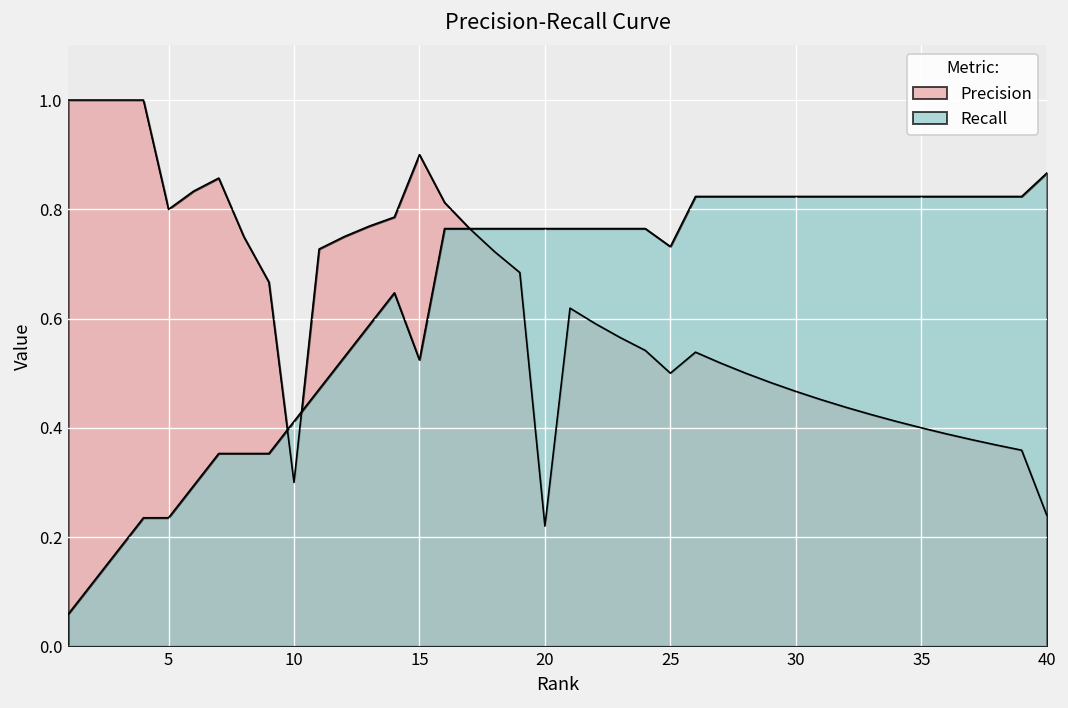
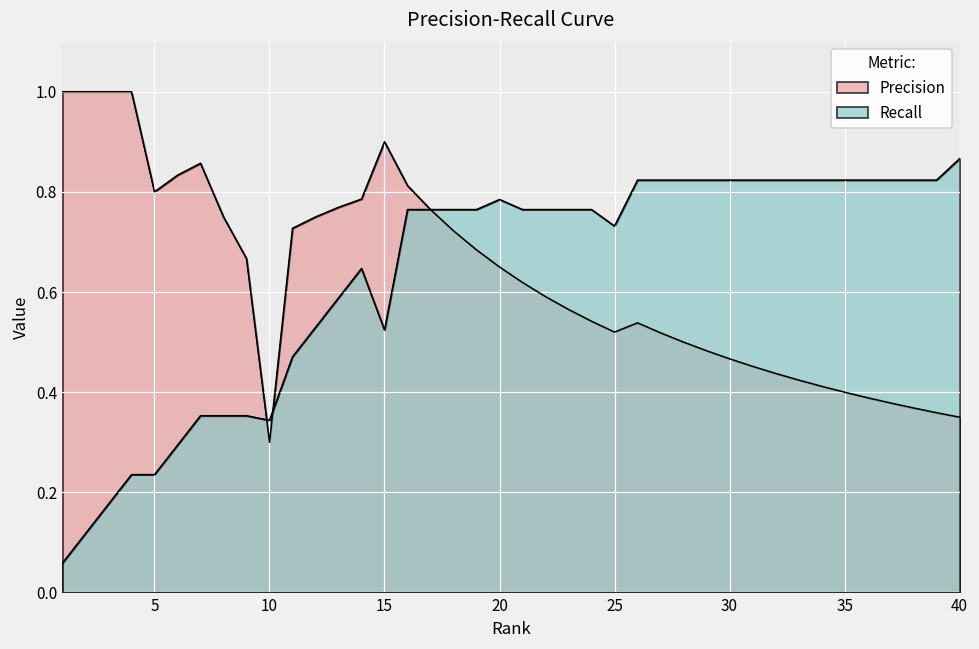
Recall, 10: 0.41 -> 0.34
Precision, 20: 0.22 -> 0.65
Recall, 20: 0.76 -> 0.78
Precision, 25: 0.50 -> 0.52
Precision, 40: 0.24 -> 0.35
